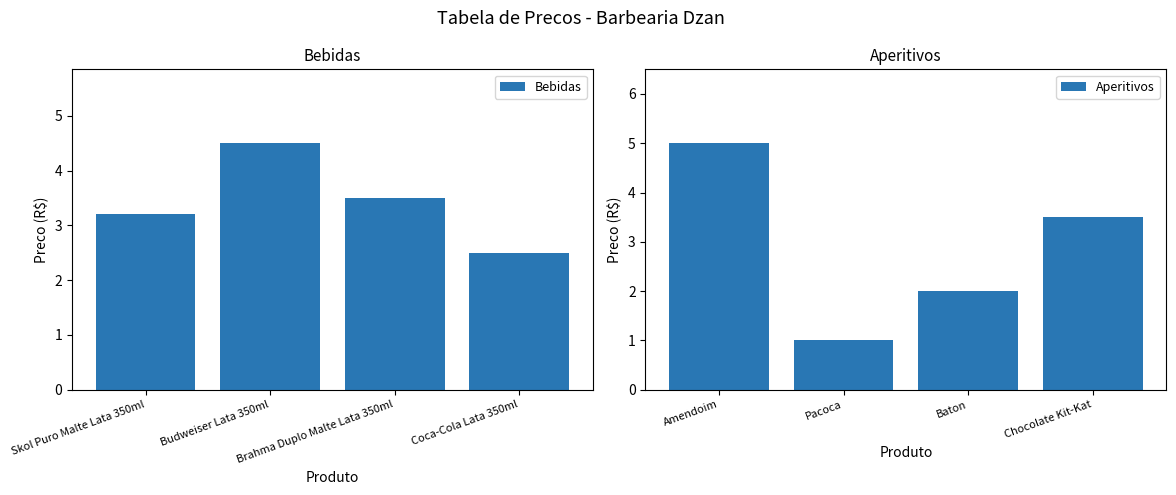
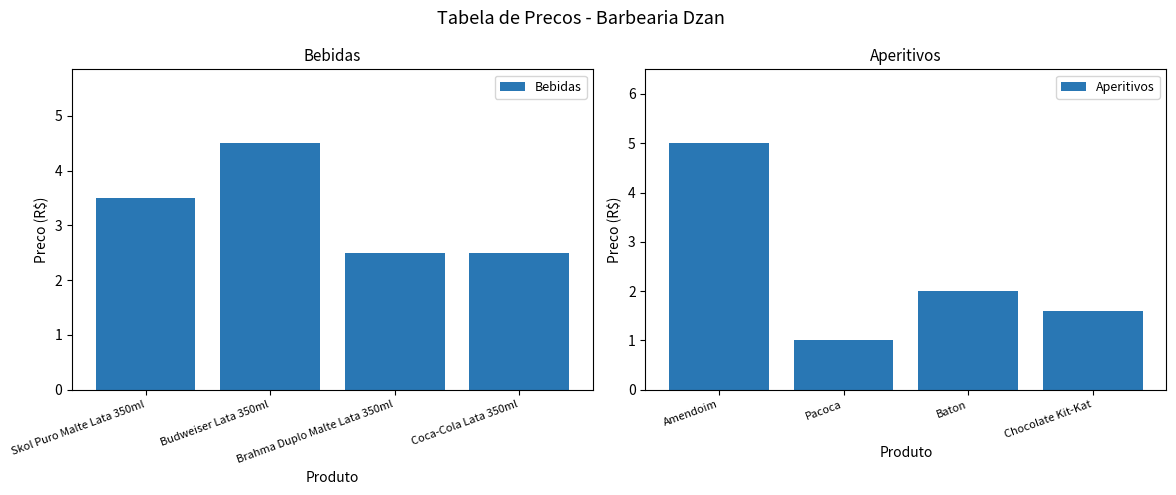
Bebidas, Skol Puro Malte Lata 350ml: 3.2 -> 3.5
Bebidas, Brahma Duplo Malte Lata 350ml: 3.5 -> 2.5
Aperitivos, Chocolate Kit-Kat: 3.5 -> 1.6
